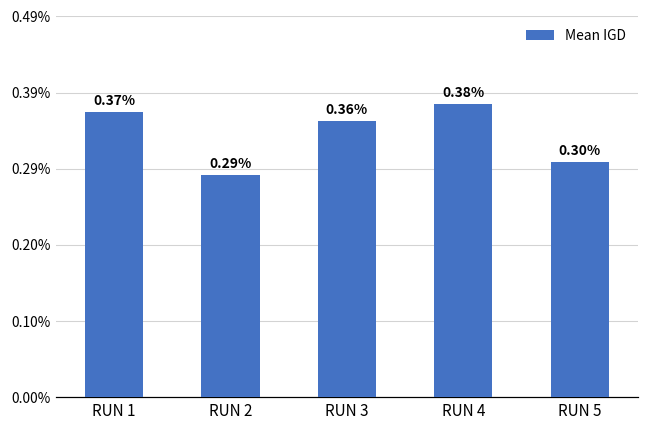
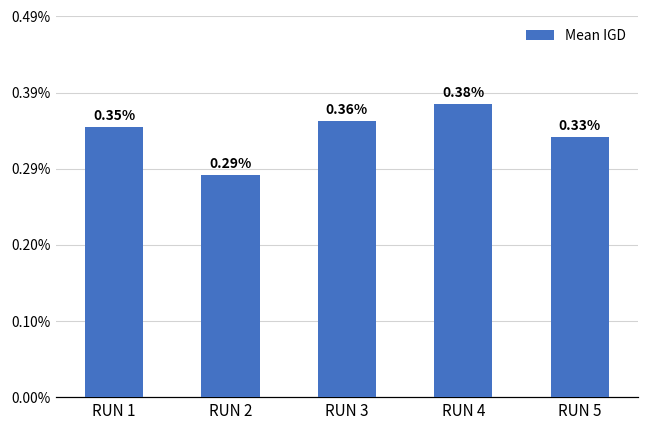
RUN 1: 0.37% -> 0.35%
RUN 5: 0.30% -> 0.33%
